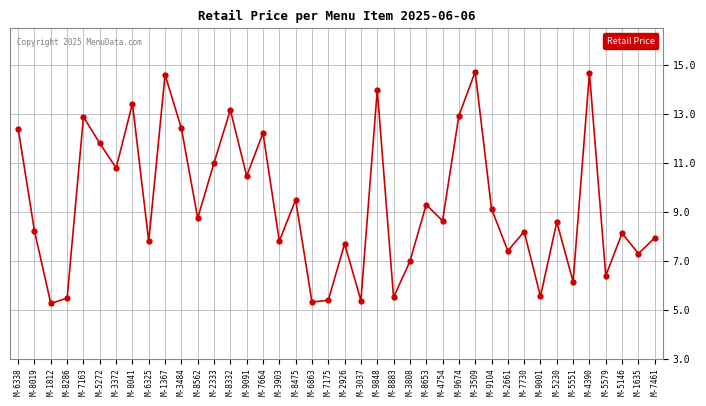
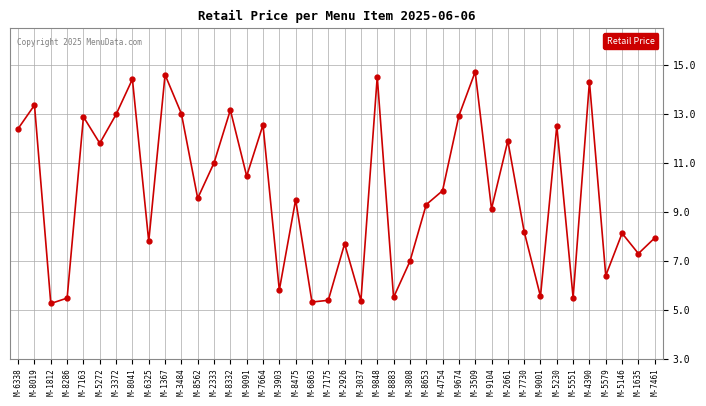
M-8019: 8.2 -> 13.4
M-3372: 10.8 -> 13.0
M-8041: 13.4 -> 14.4
M-3484: 12.4 -> 13.0
M-8562: 8.7 -> 9.6
M-7664: 12.2 -> 12.6
M-3903: 7.8 -> 5.8
M-9848: 14.0 -> 14.5
M-4754: 8.6 -> 9.9
M-2661: 7.4 -> 11.9
M-5230: 8.6 -> 12.5
M-5551: 6.1 -> 5.5
M-4390: 14.7 -> 14.3
